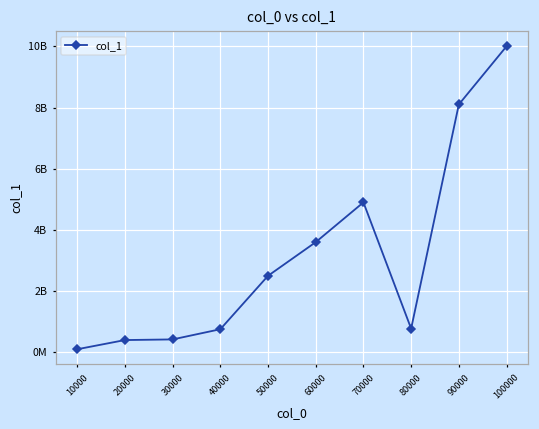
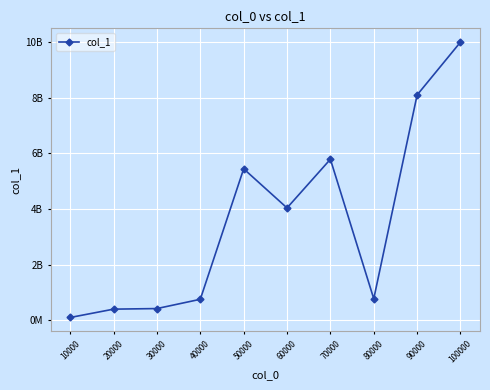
50000: 2500000000 -> 5400000000
60000: 3600000000 -> 4000000000
70000: 4900000000 -> 5800000000
